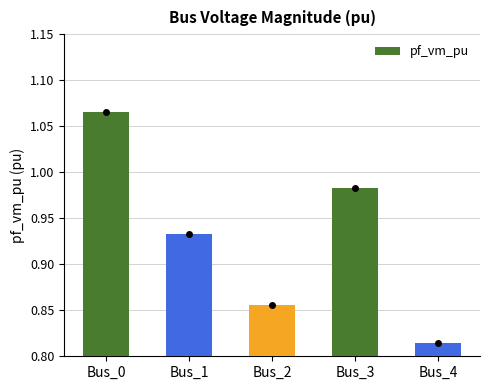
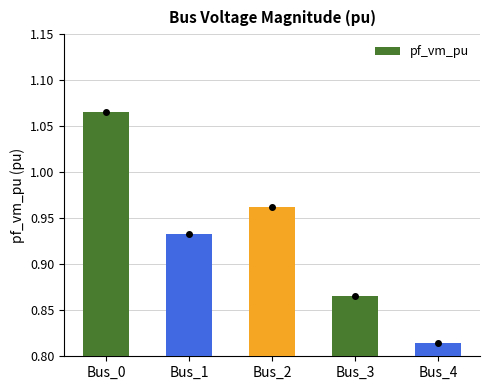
pf_vm_pu, Bus_2: 0.86 -> 0.96
pf_vm_pu, Bus_3: 0.98 -> 0.87
